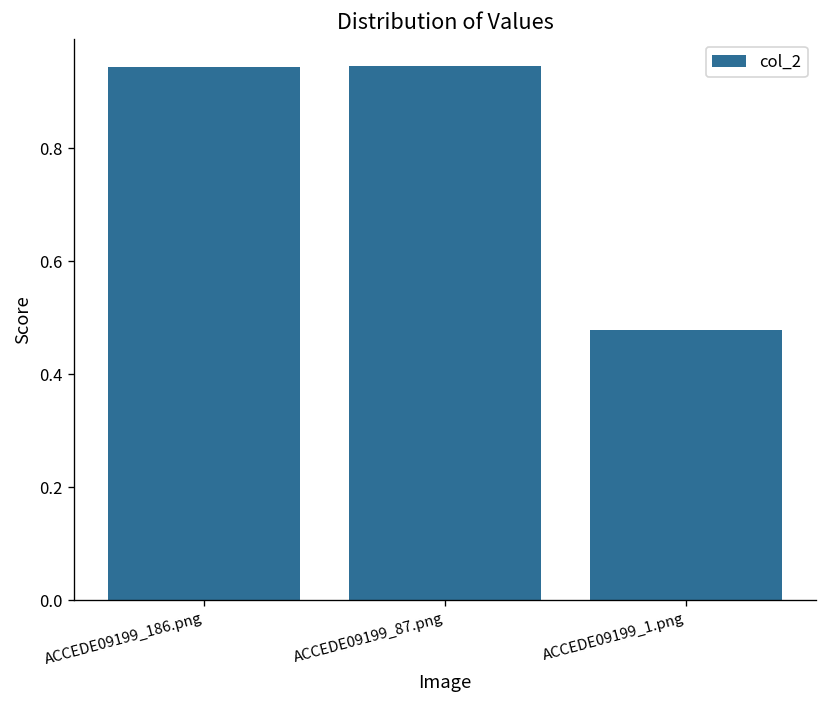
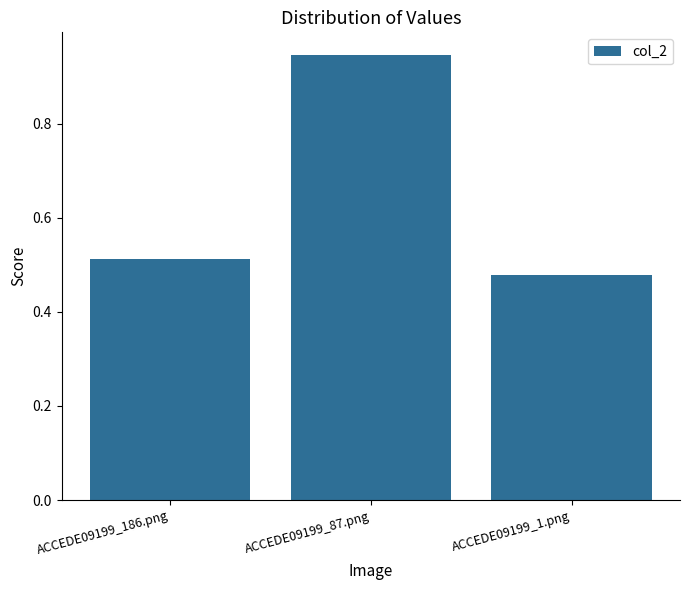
ACCEDE09199_186.png: 0.94 -> 0.51
